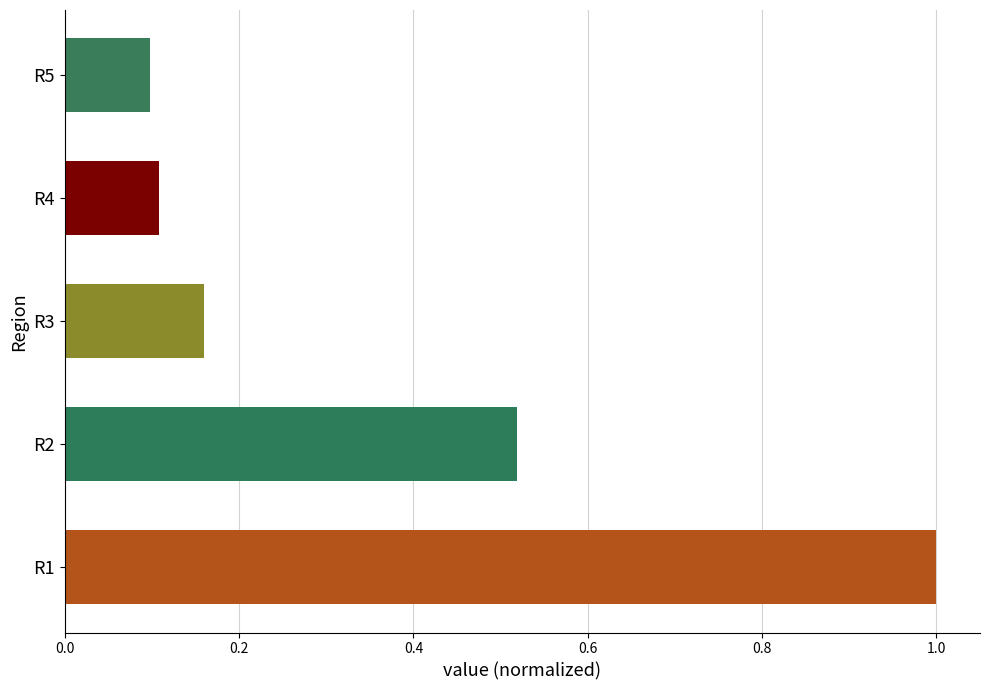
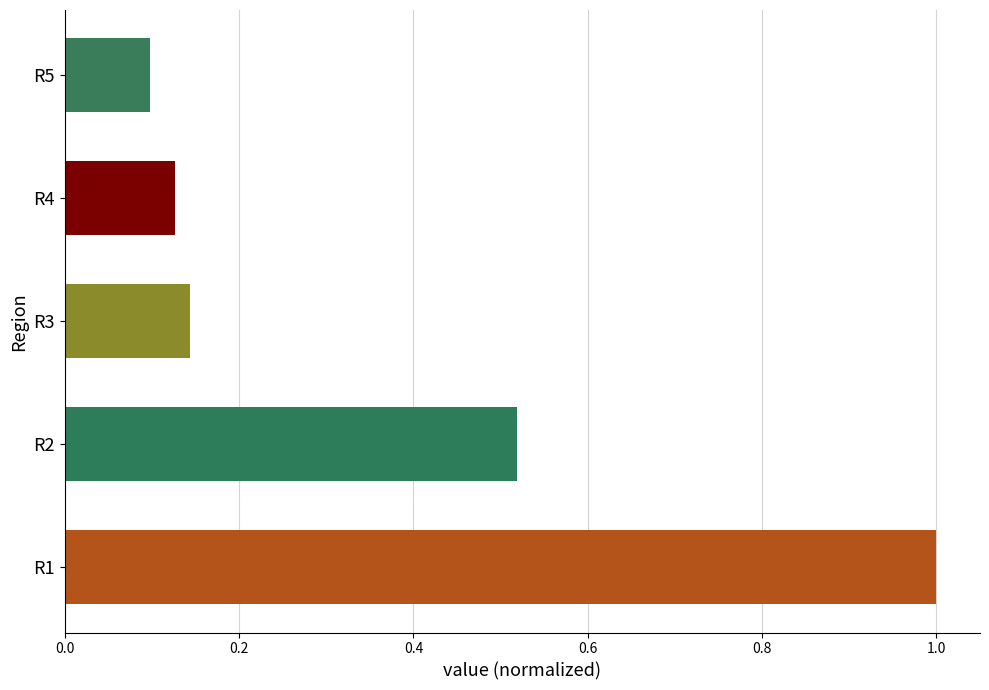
R4: 0.11 -> 0.13
R3: 0.16 -> 0.14
